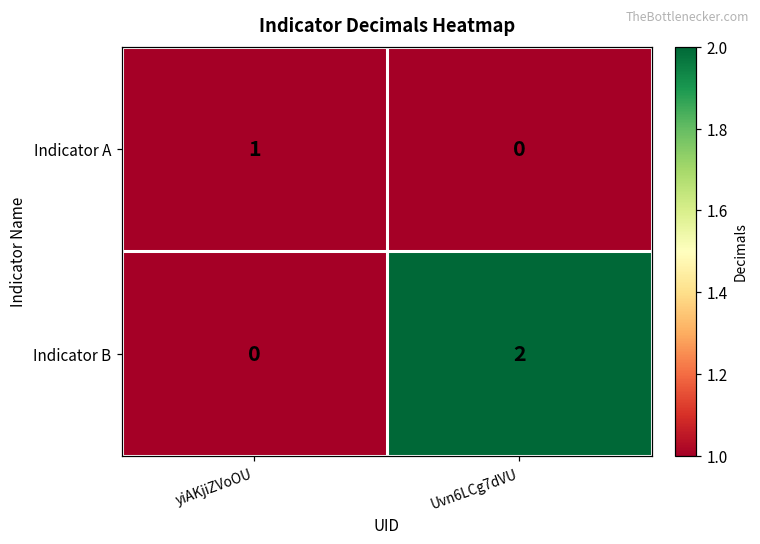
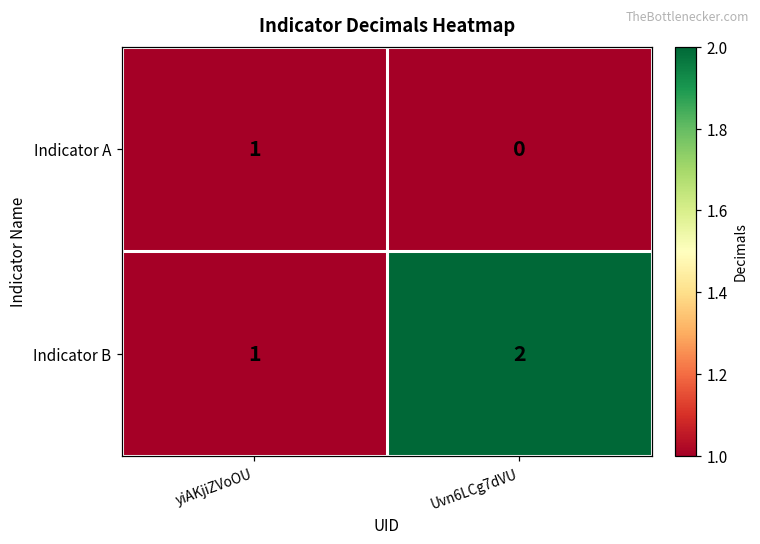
Indicator B, yiAKjiZVoOU: 0 -> 1
